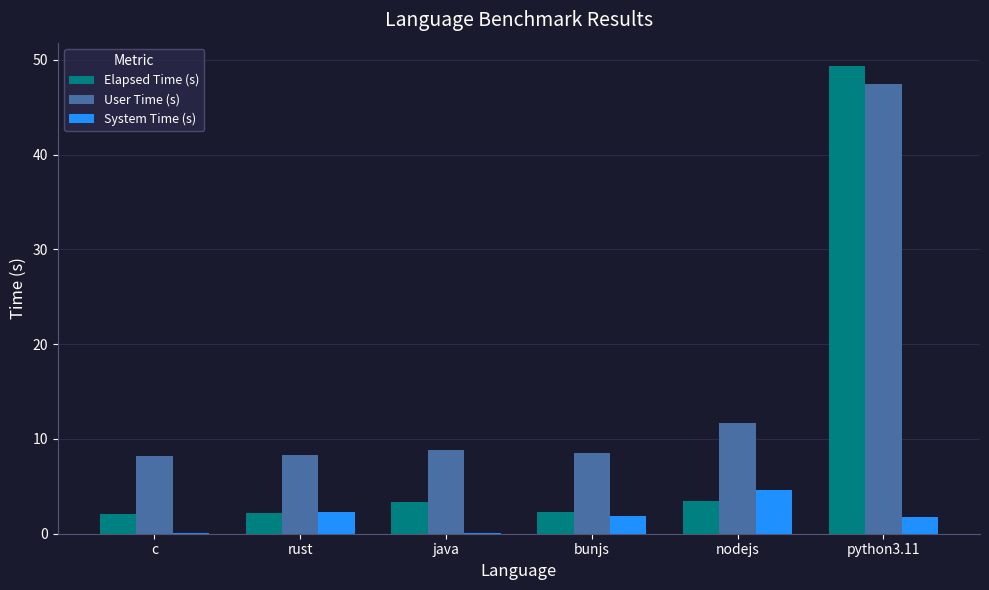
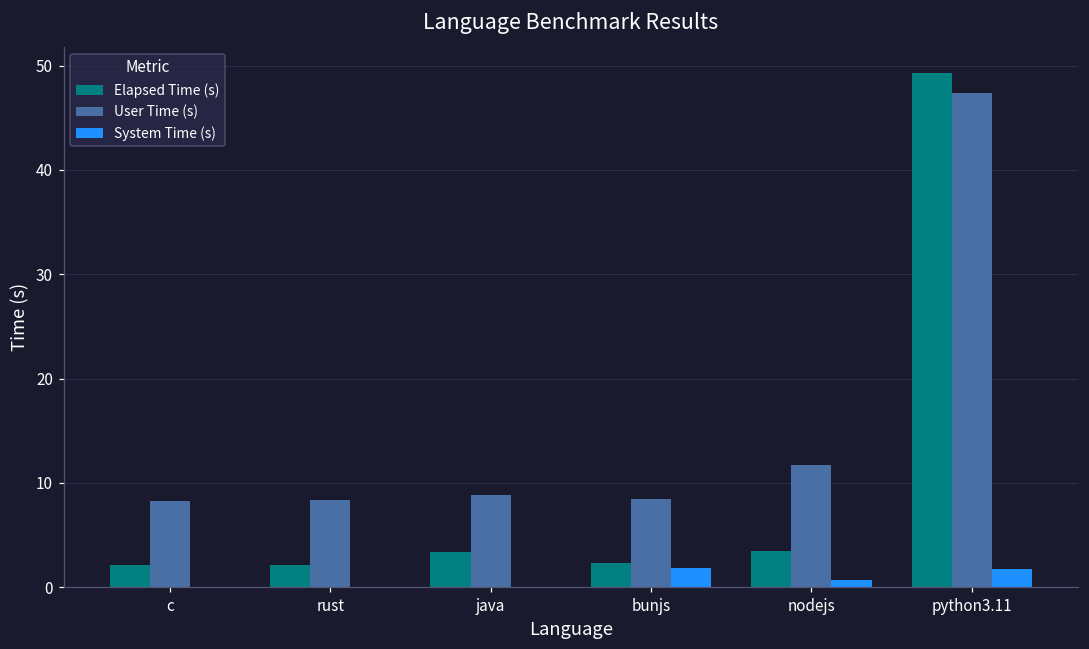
System Time (s), rust: 2 -> 0
System Time (s), nodejs: 5 -> 1
